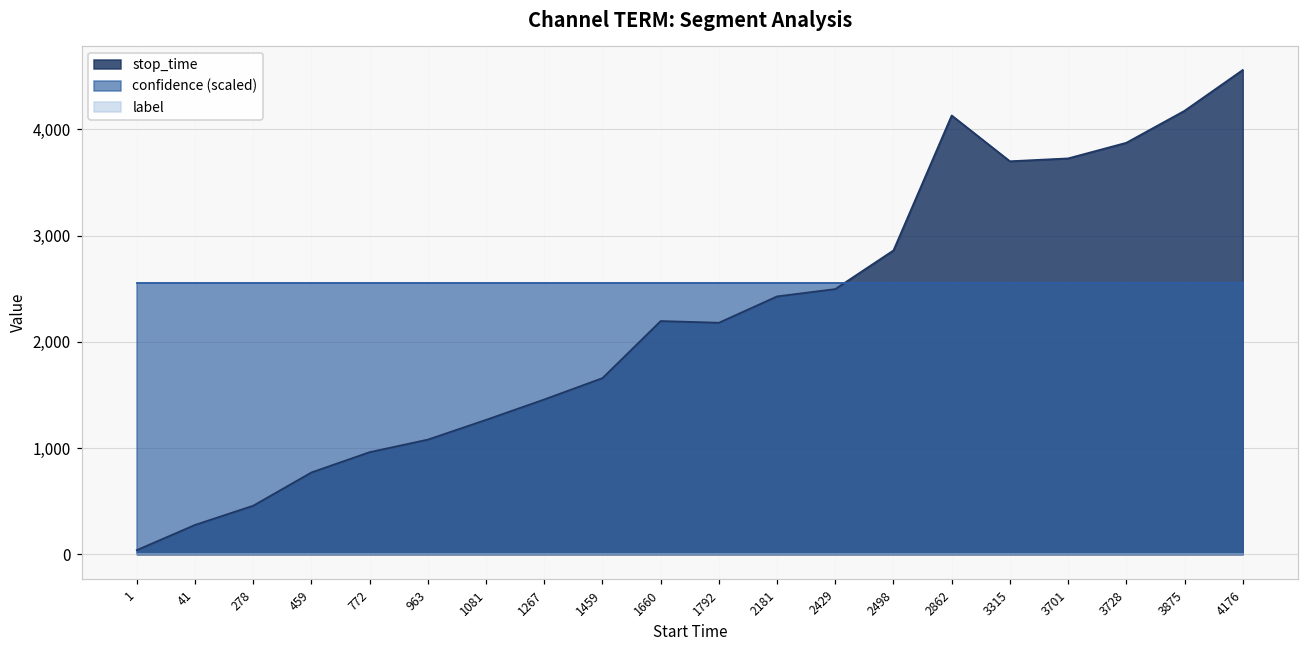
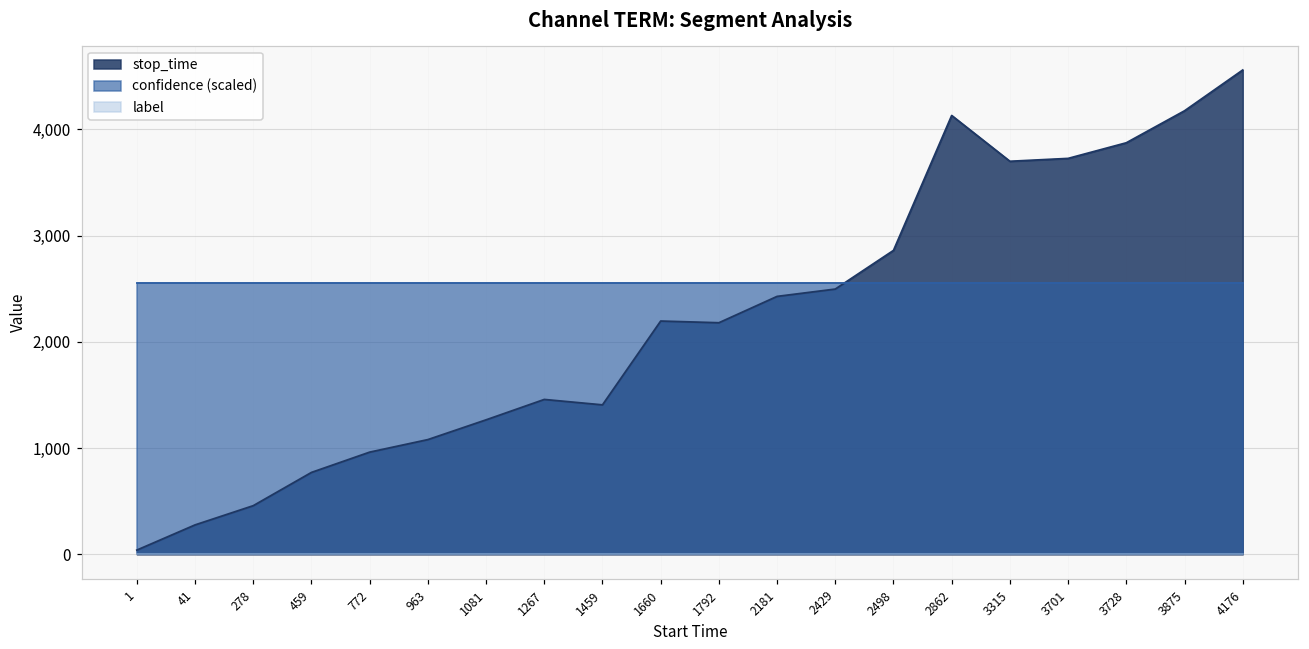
stop_time, 1459: 1,700 -> 1,400
